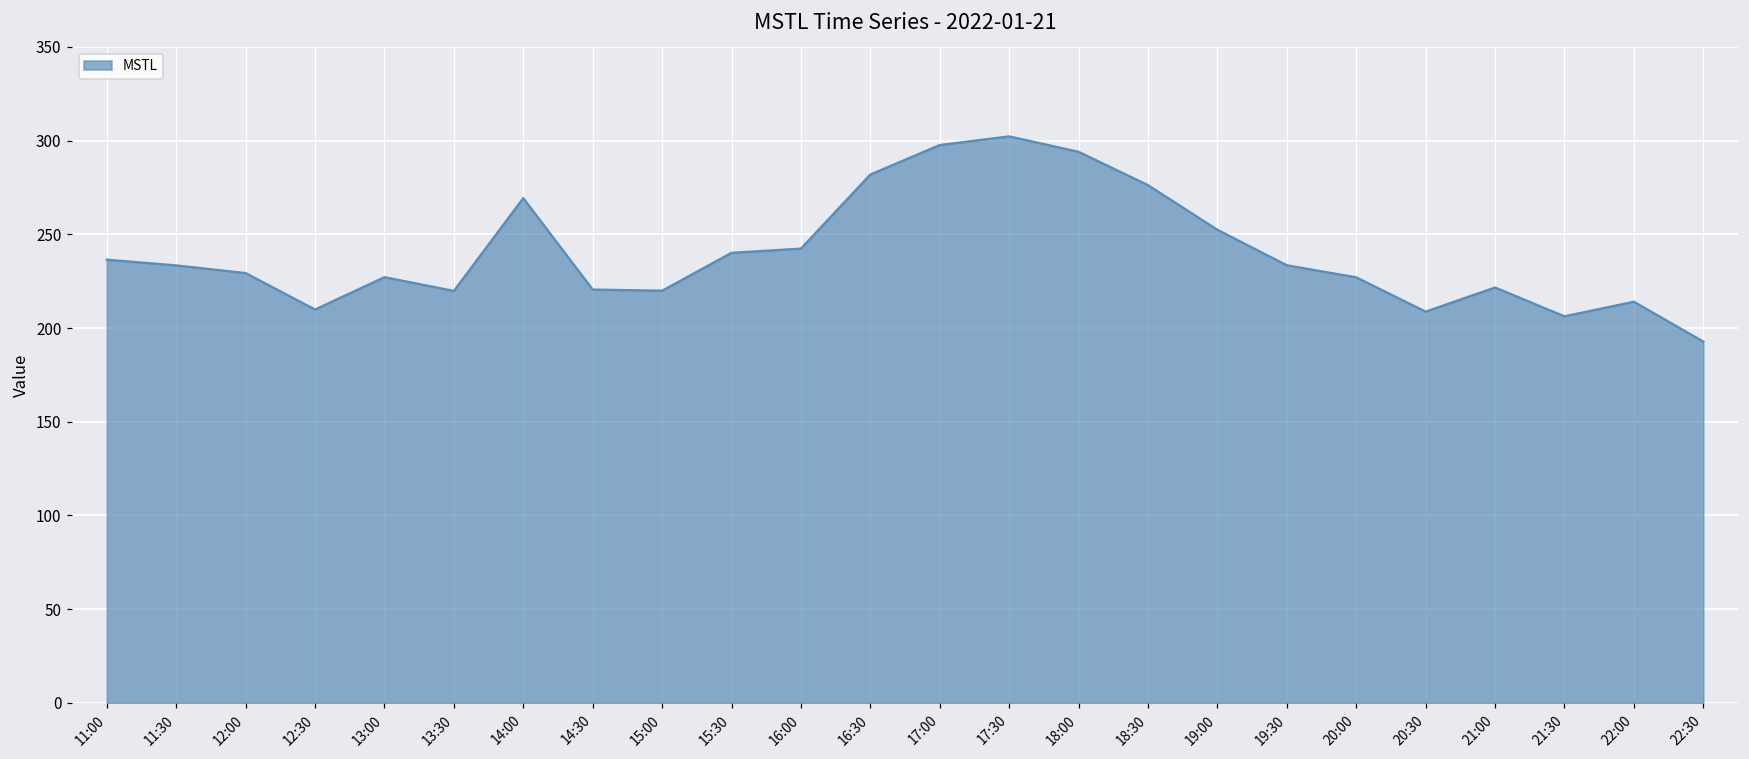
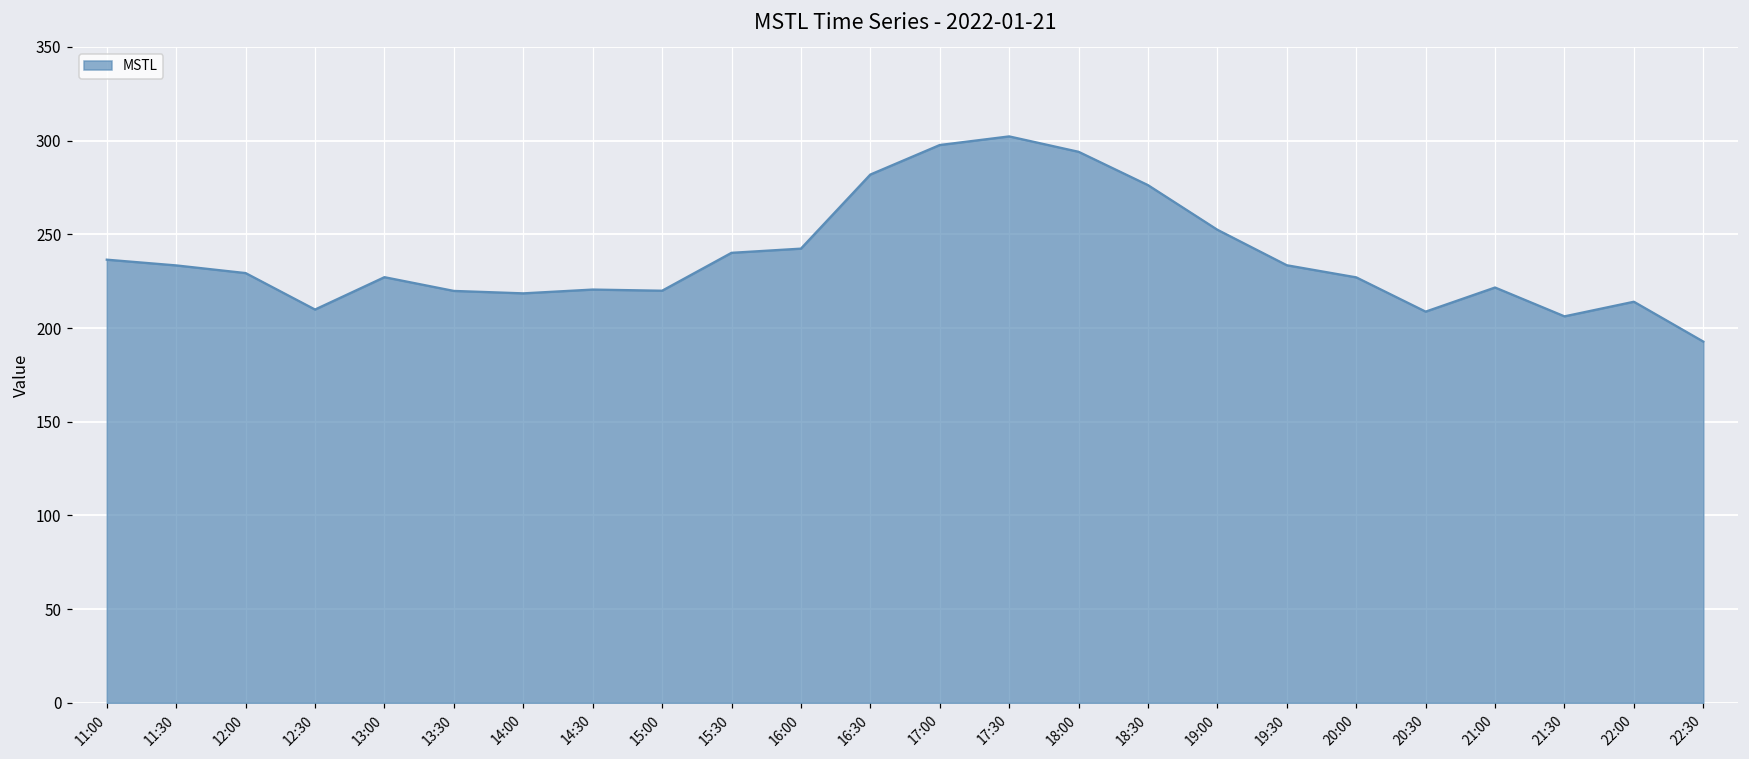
14:00: 269 -> 218
